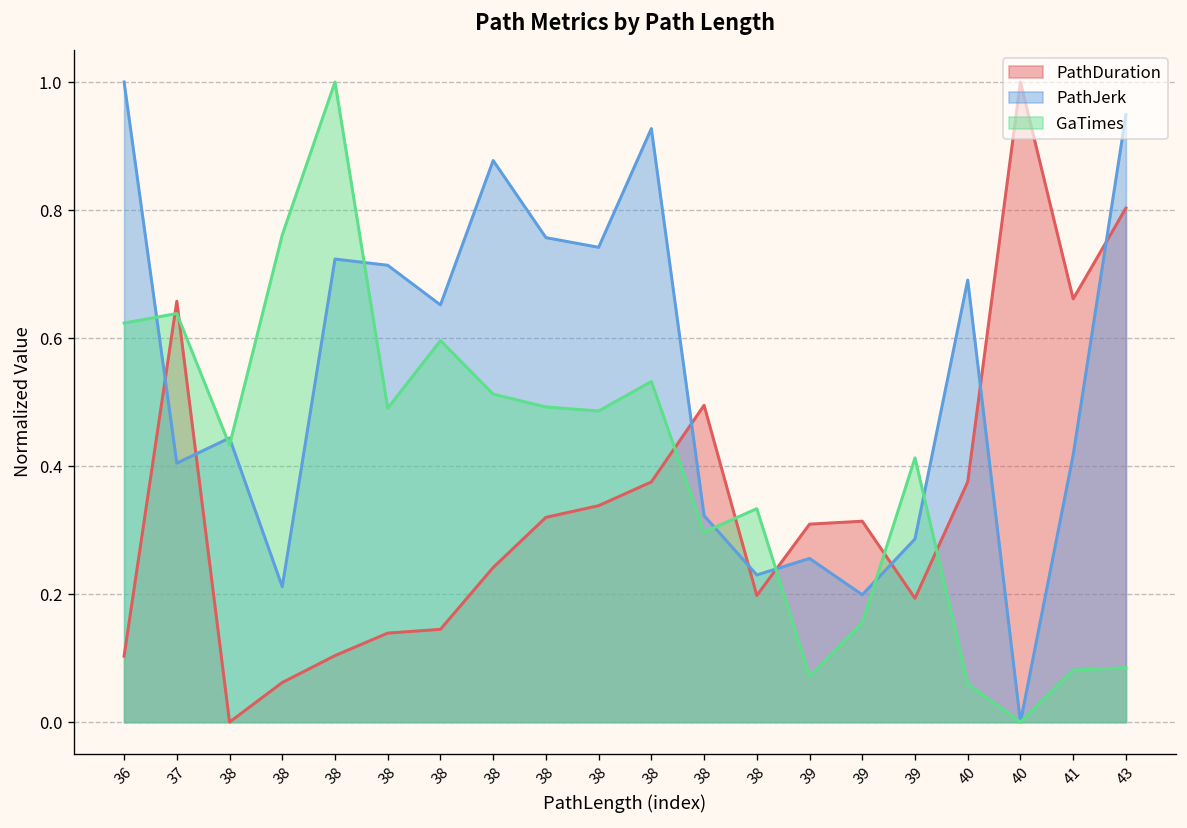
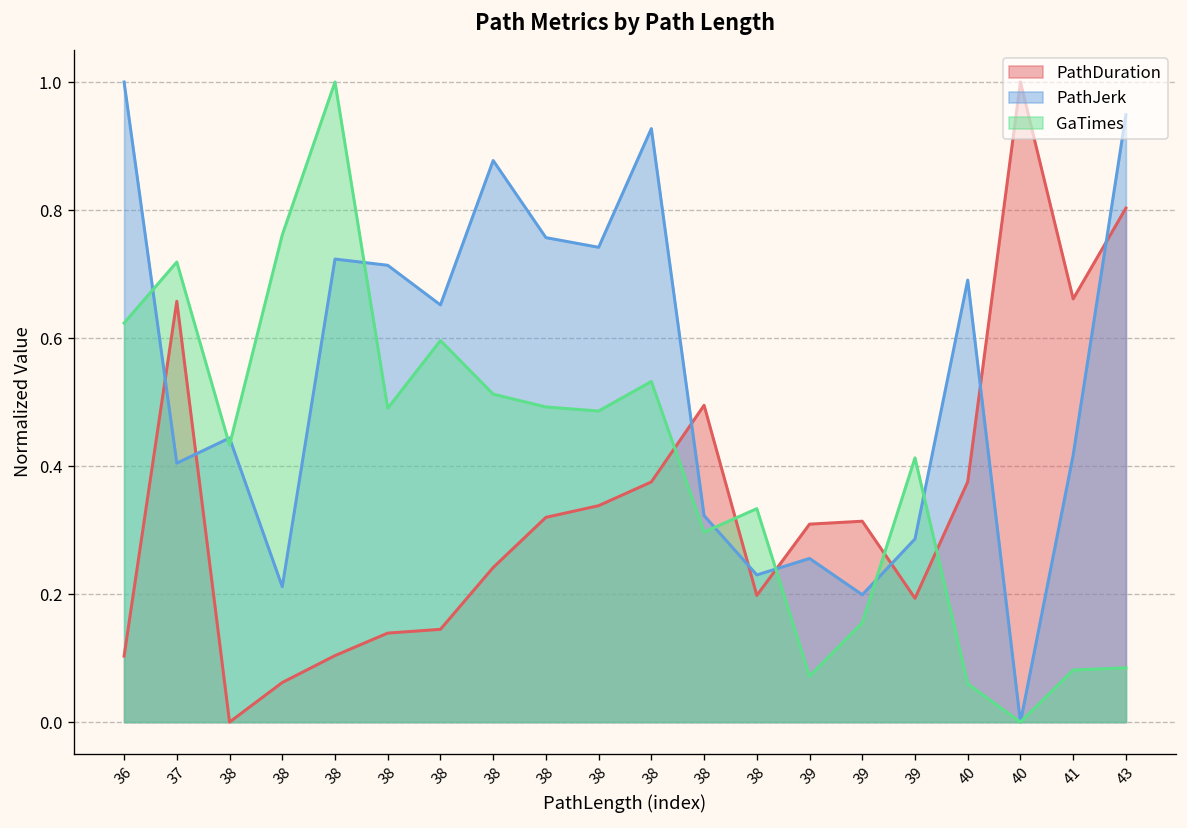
GaTimes, 37: 0.64 -> 0.72
